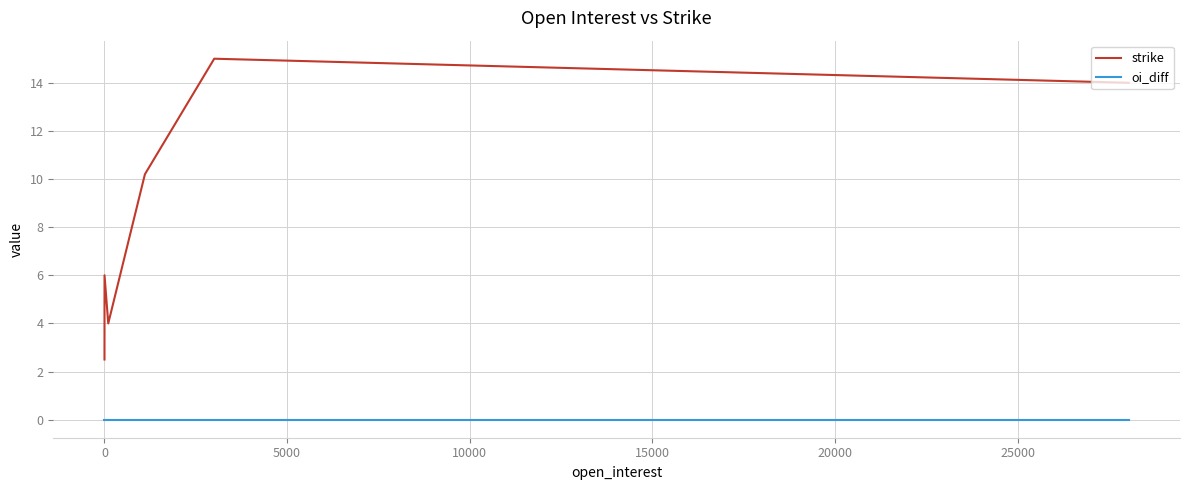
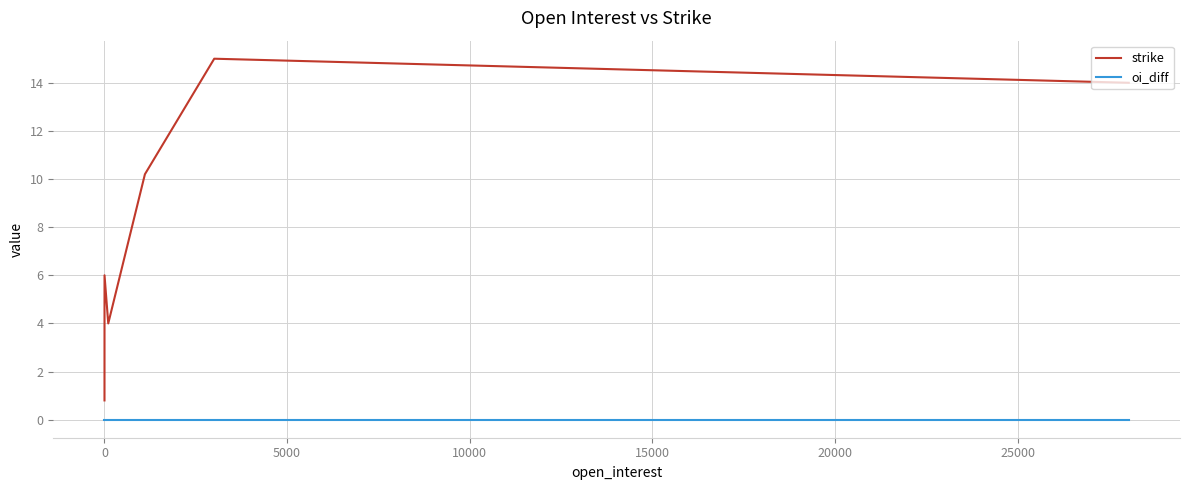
strike, 0: 2.5 -> 0.8
